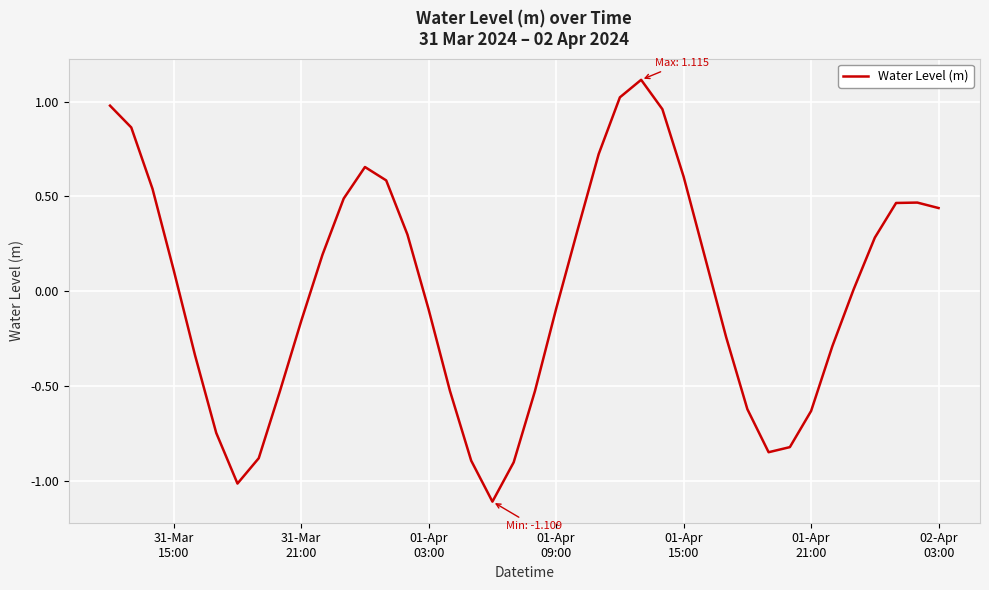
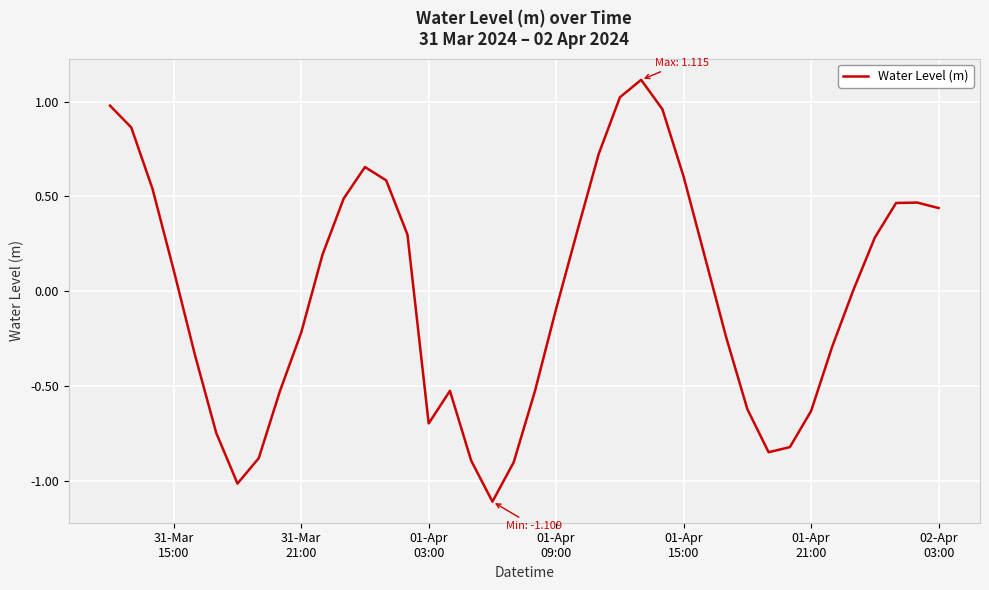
31-Mar 21:00: -0.16 -> -0.22
01-Apr 03:00: -0.10 -> -0.70
